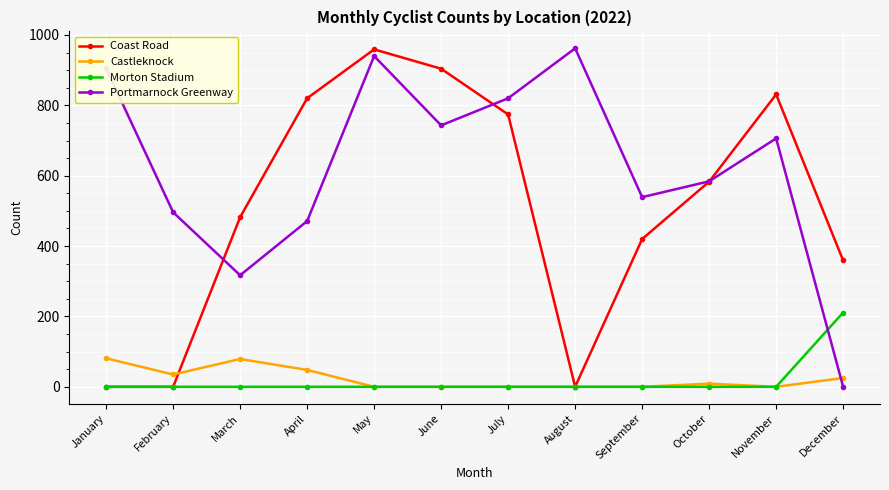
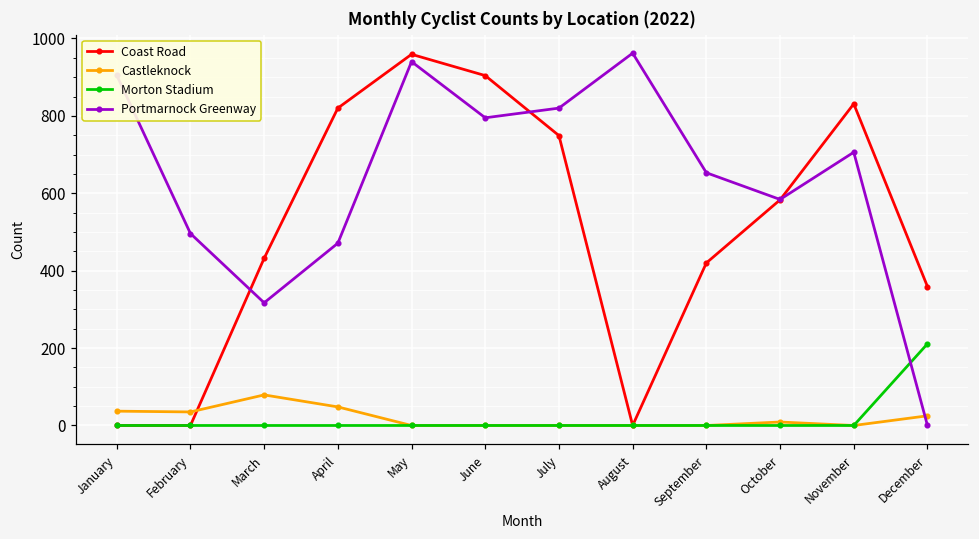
Castleknock, January: 80 -> 40
Coast Road, March: 480 -> 430
Portmarnock Greenway, June: 740 -> 800
Coast Road, July: 770 -> 750
Portmarnock Greenway, September: 540 -> 650
